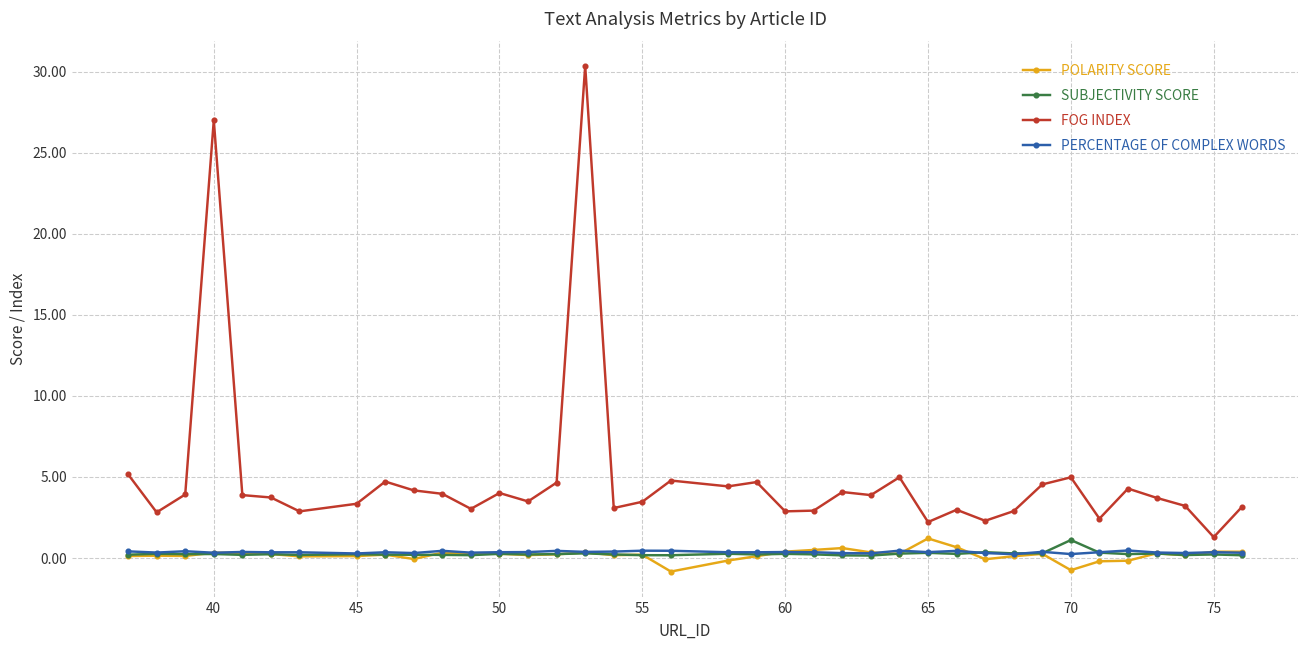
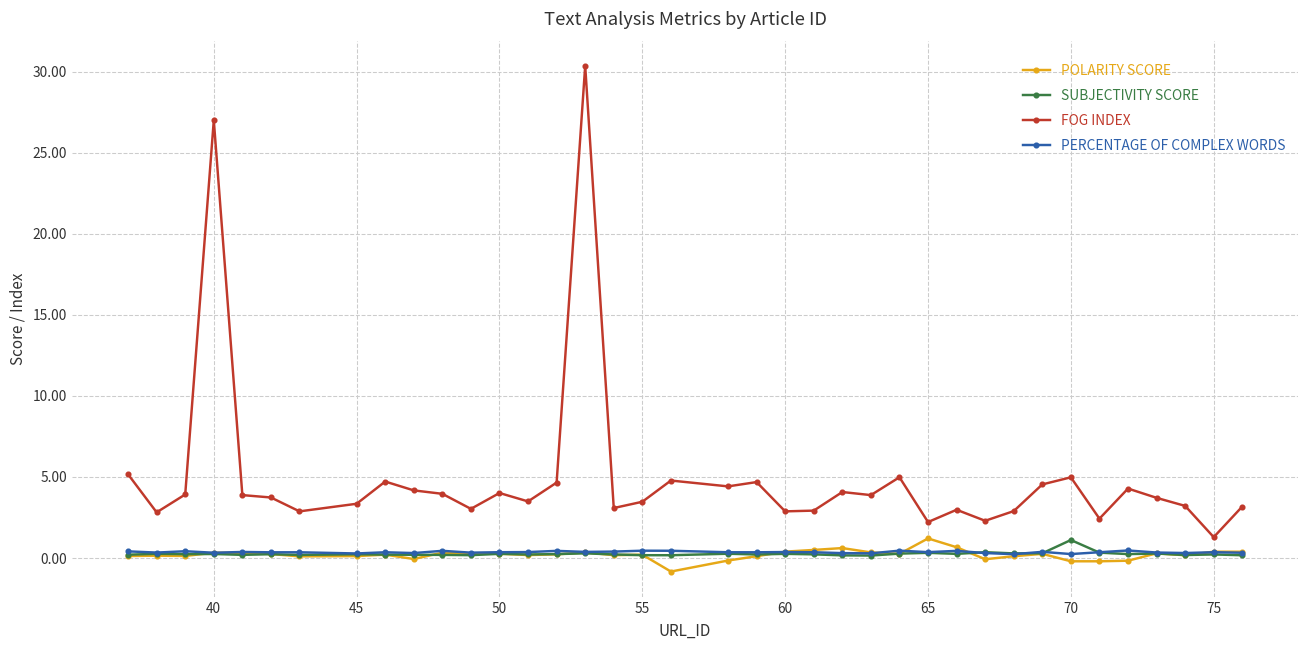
POLARITY SCORE, 70: -0.7 -> -0.2
